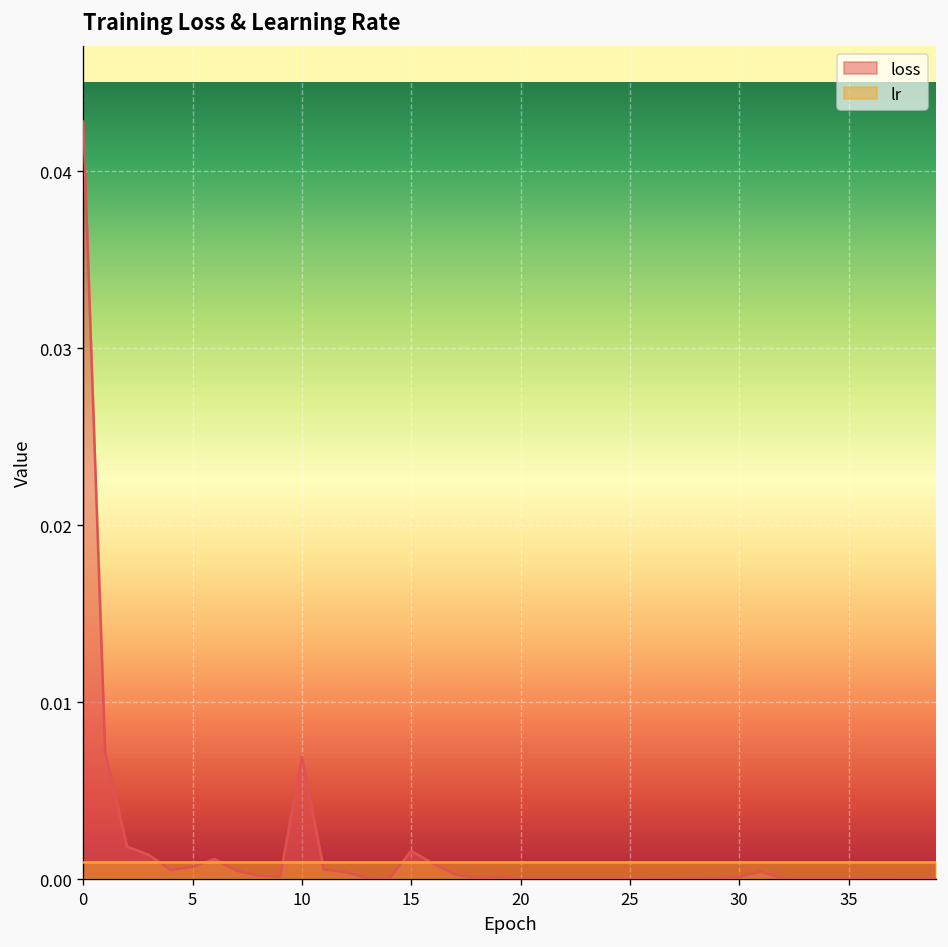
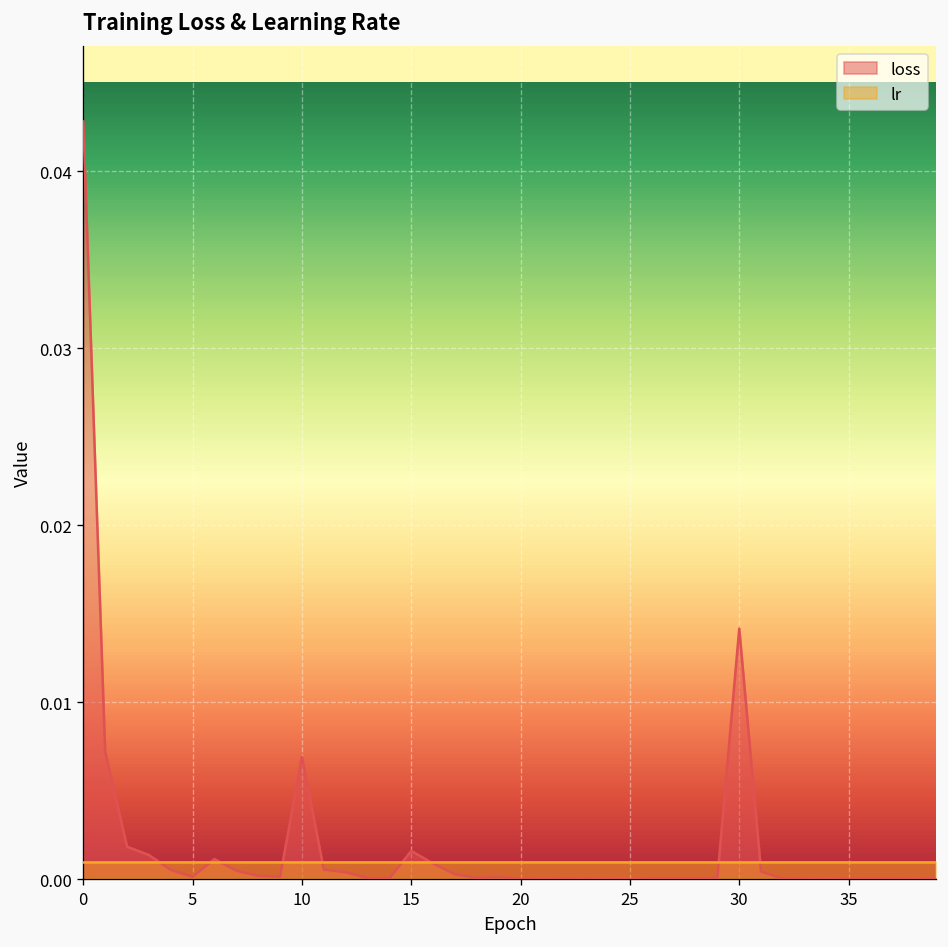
loss, 5: 0.0007 -> 0.0001
loss, 30: 0.0001 -> 0.0142
